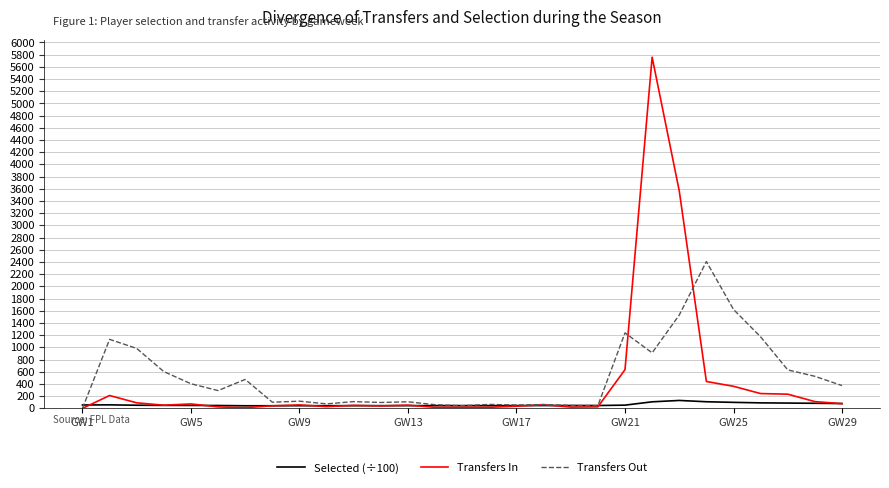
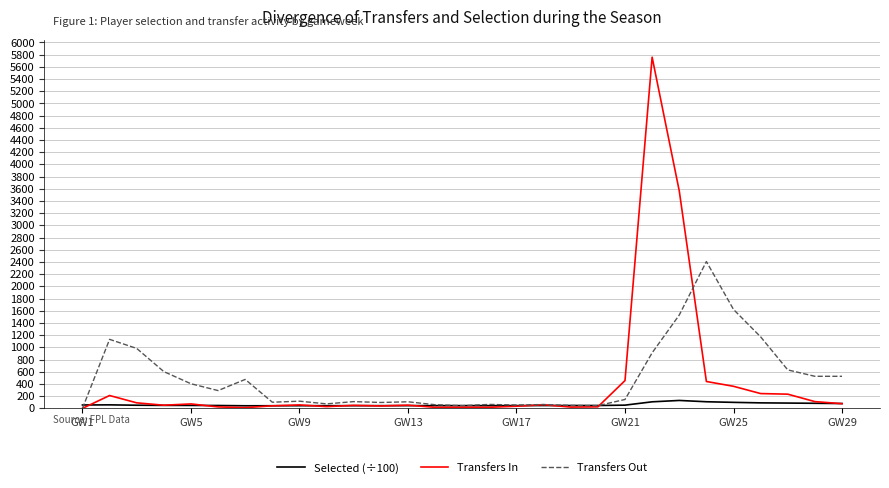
Transfers In, GW21: 600 -> 500
Transfers Out, GW21: 1200 -> 100
Transfers Out, GW29: 400 -> 500
